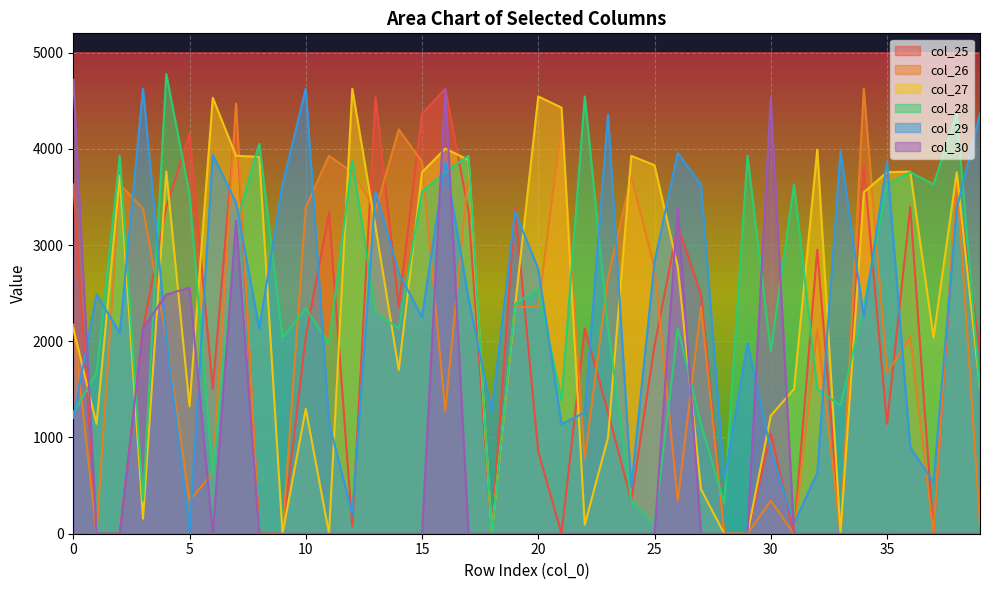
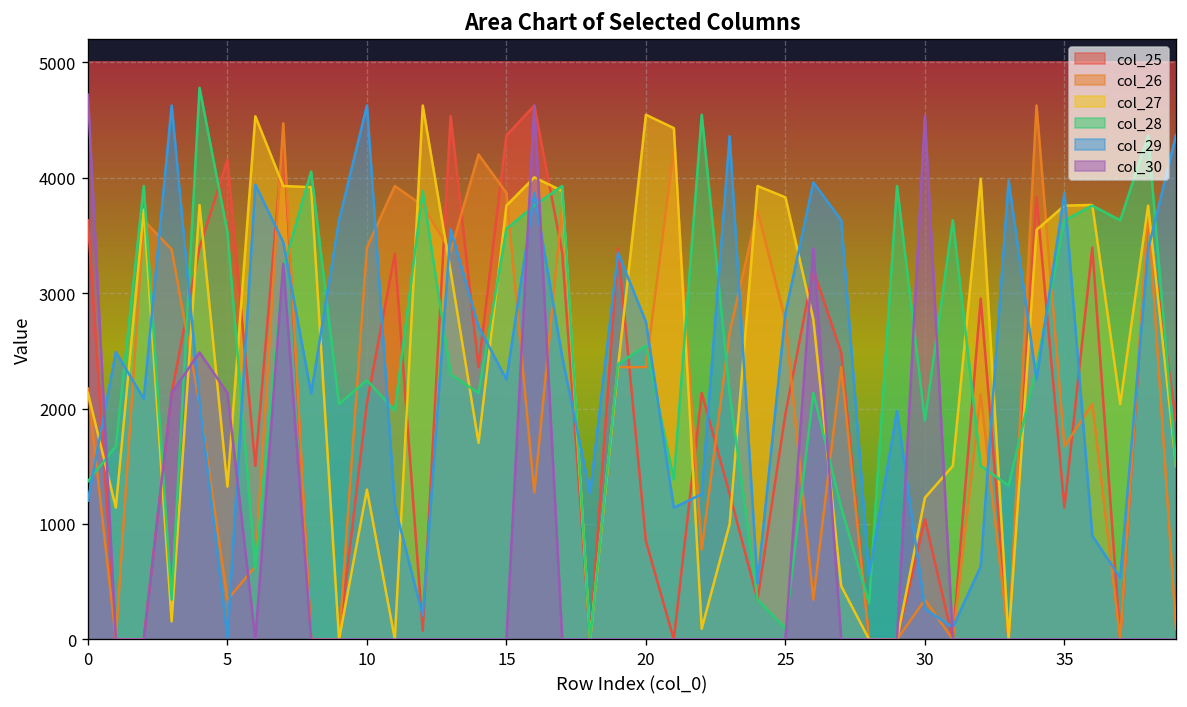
col_28, 0: 1300 -> 1400
col_30, 5: 2600 -> 2100
col_28, 10: 2300 -> 2200
col_29, 30: 900 -> 300
